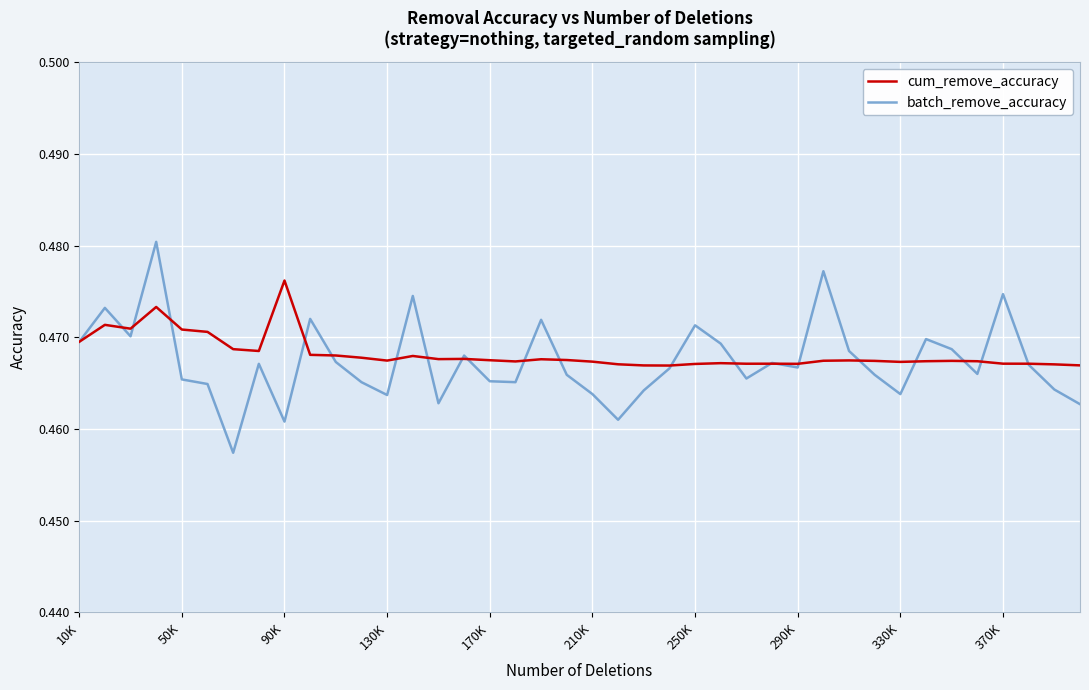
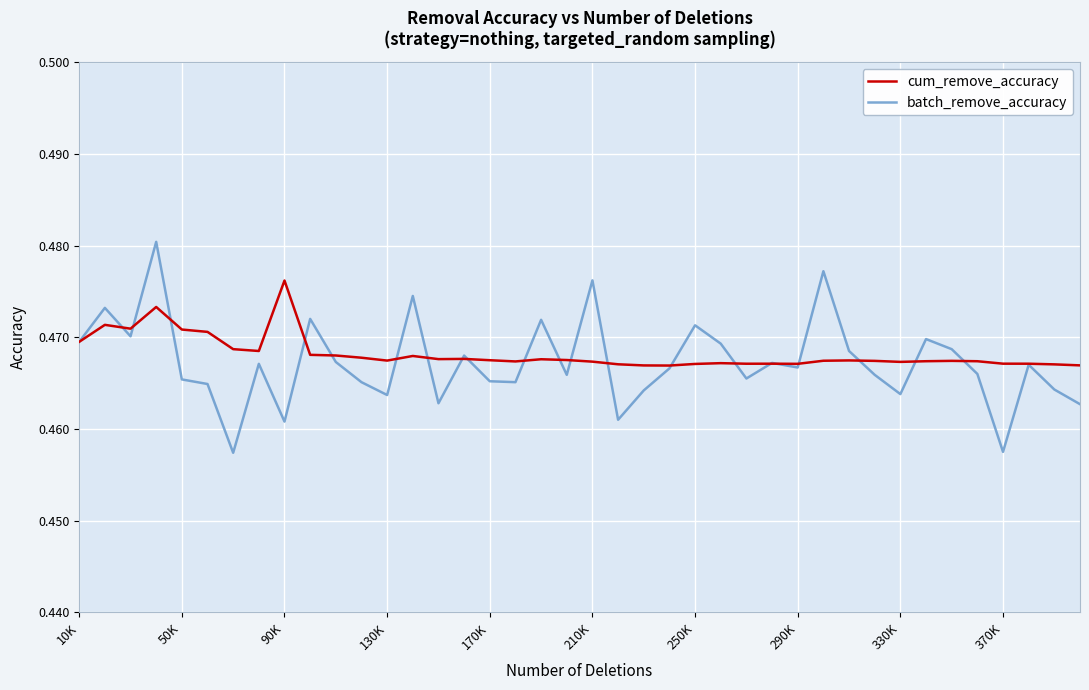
batch_remove_accuracy, 210K: 0.464 -> 0.476
batch_remove_accuracy, 370K: 0.475 -> 0.458
